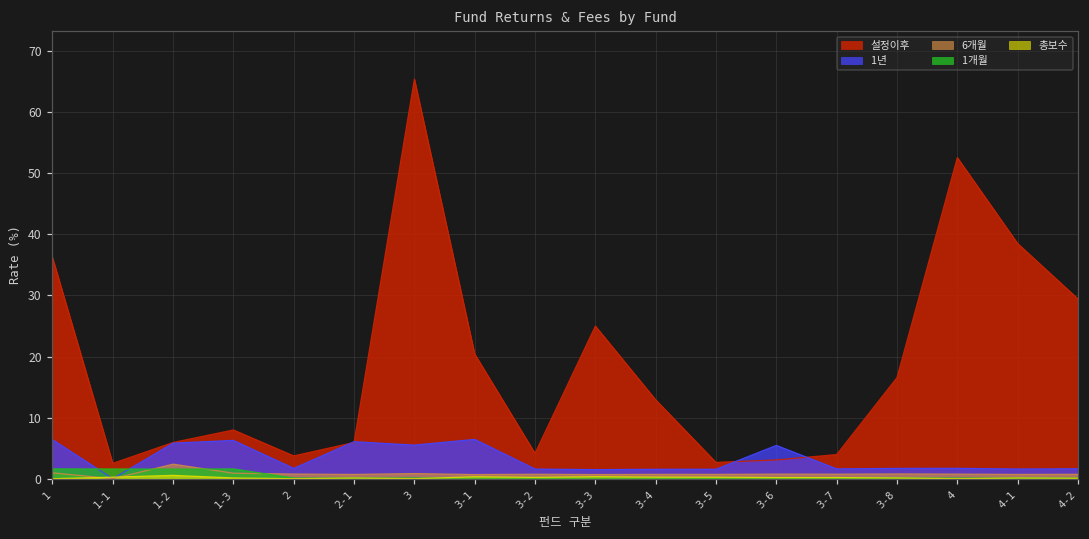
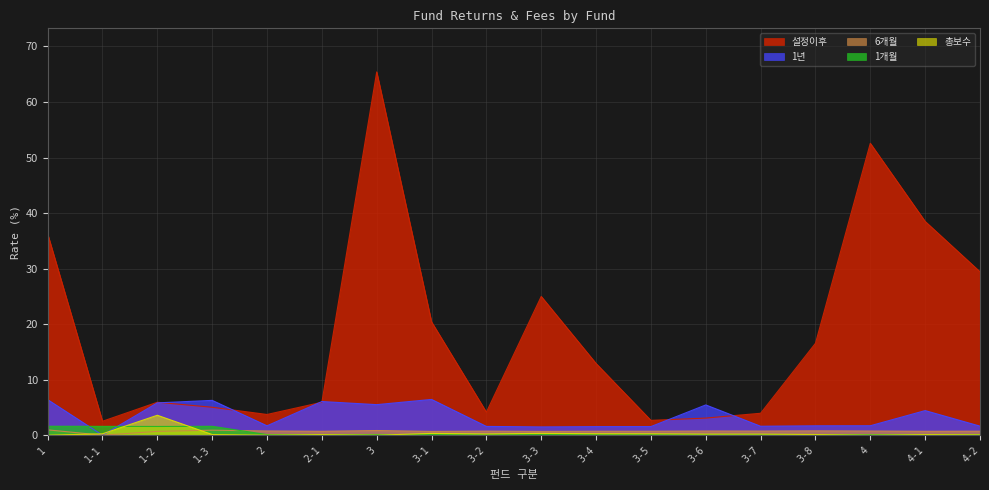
6개월, 1-2: 2 -> 1
총보수, 1-2: 1 -> 4
설정이후, 1-3: 8 -> 5
1년, 4-1: 2 -> 4
